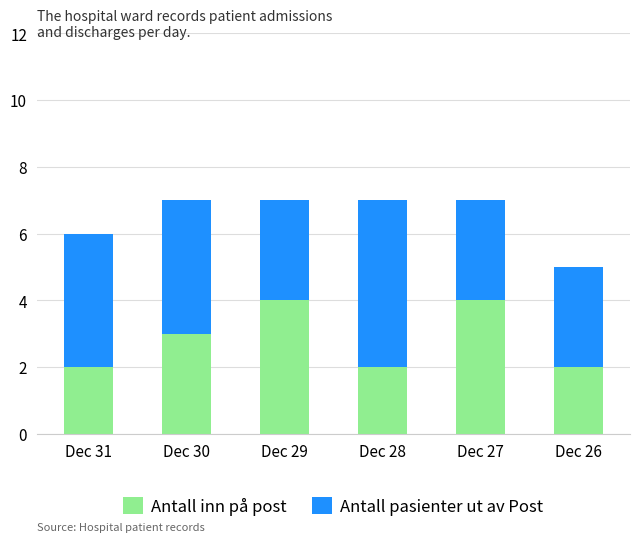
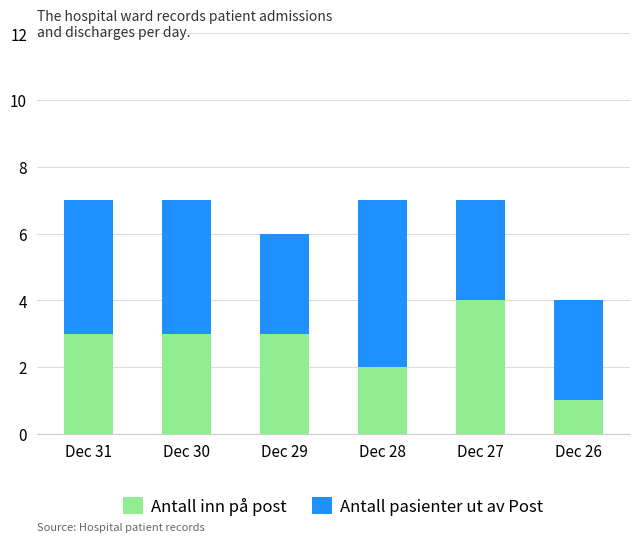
Antall inn på post, Dec 31: 2 -> 3
Antall inn på post, Dec 29: 4 -> 3
Antall inn på post, Dec 26: 2 -> 1
